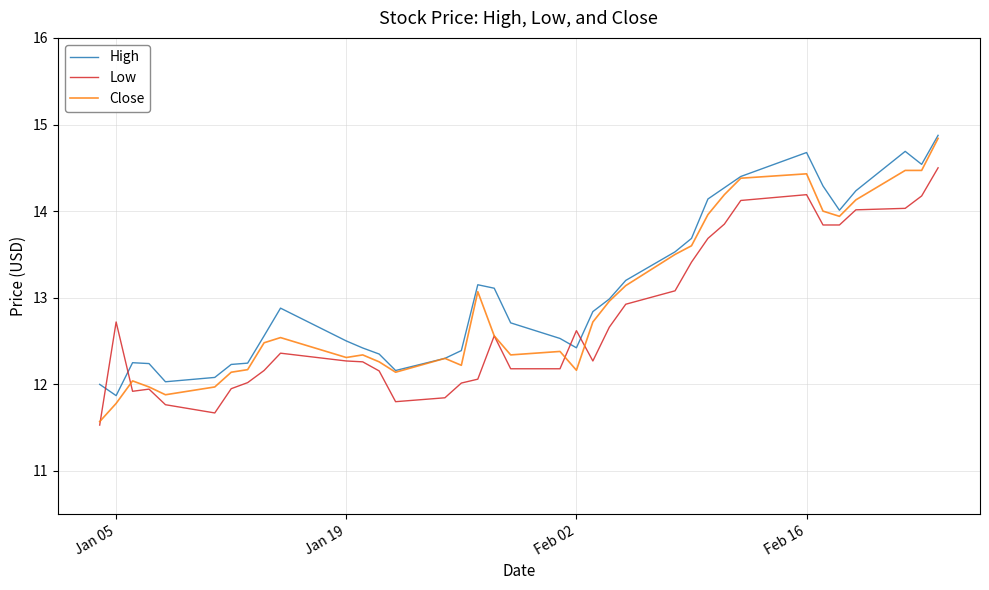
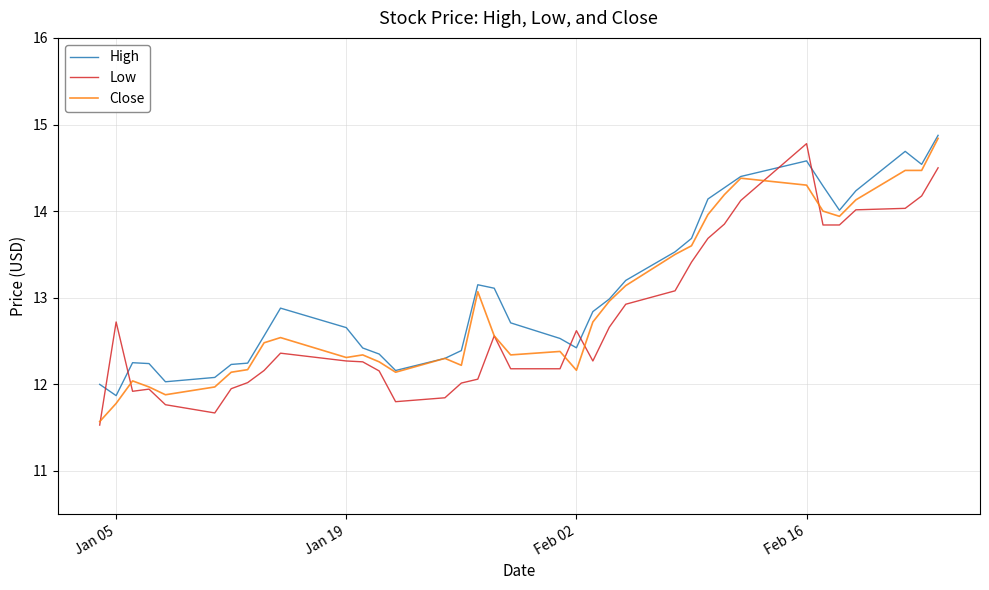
High, Jan 19: 12.5 -> 12.7
High, Feb 16: 14.7 -> 14.6
Low, Feb 16: 14.2 -> 14.8
Close, Feb 16: 14.4 -> 14.3
